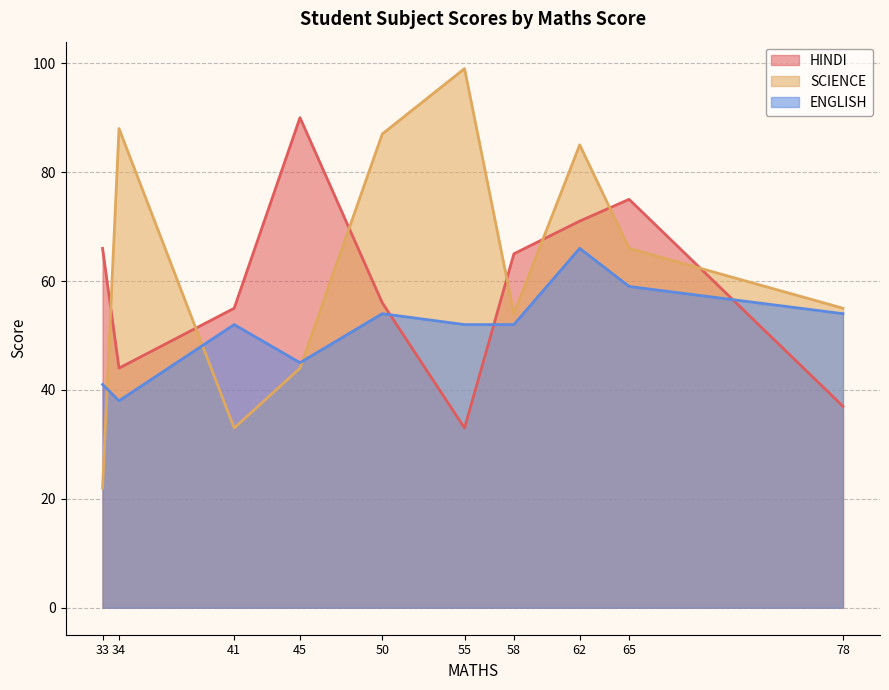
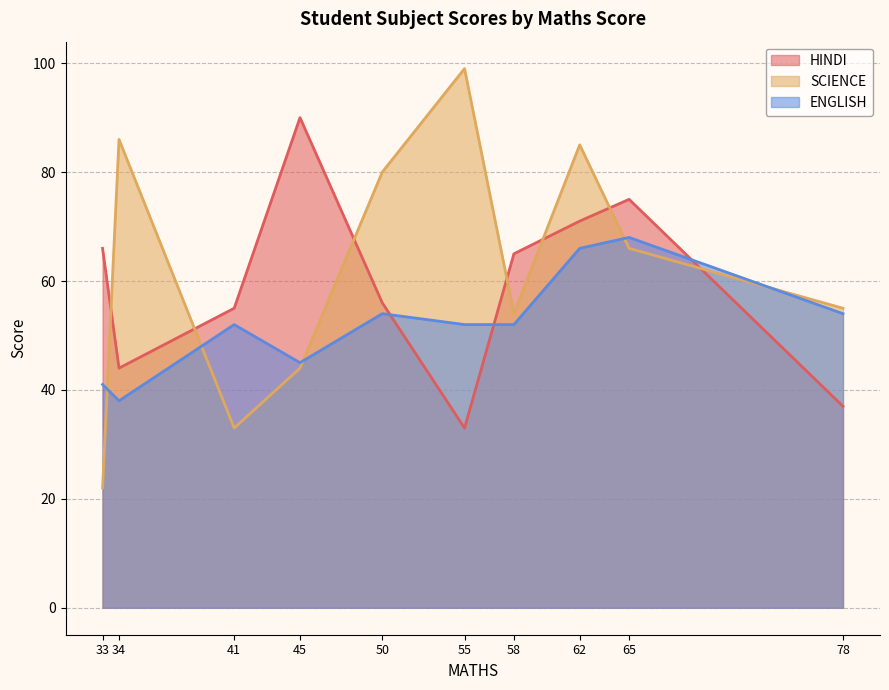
SCIENCE, 34: 88 -> 86
SCIENCE, 50: 87 -> 80
ENGLISH, 65: 59 -> 68
